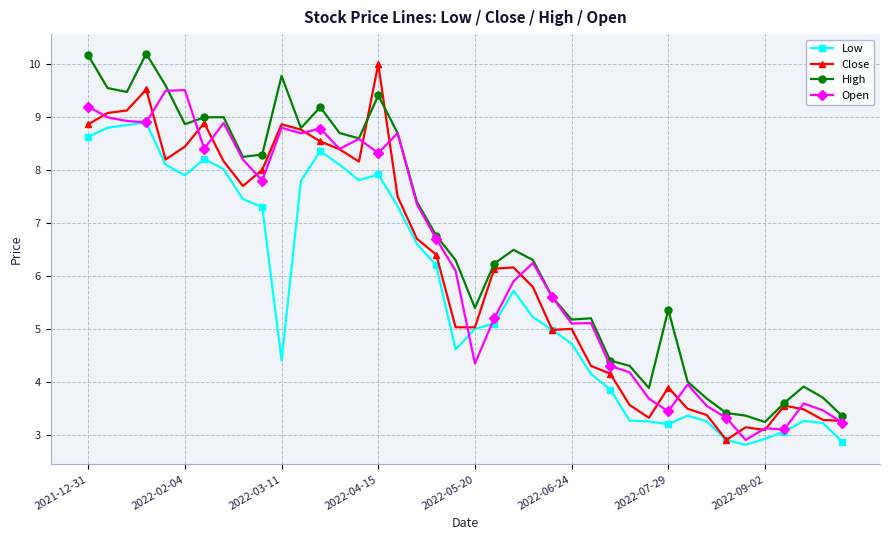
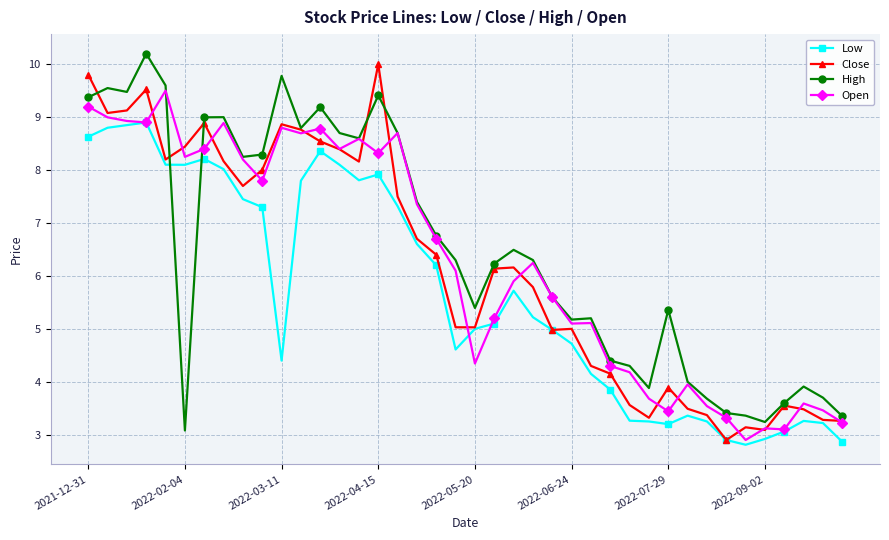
Close, 2021-12-31: 8.9 -> 9.8
High, 2021-12-31: 10.2 -> 9.4
Low, 2022-02-04: 7.9 -> 8.1
High, 2022-02-04: 8.9 -> 3.1
Open, 2022-02-04: 9.5 -> 8.3
